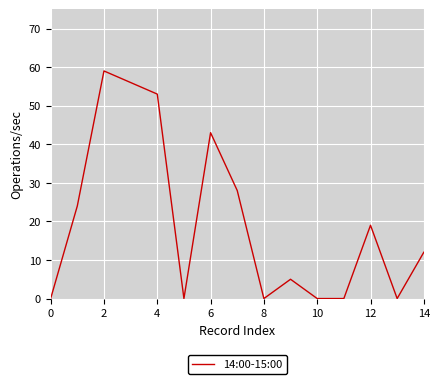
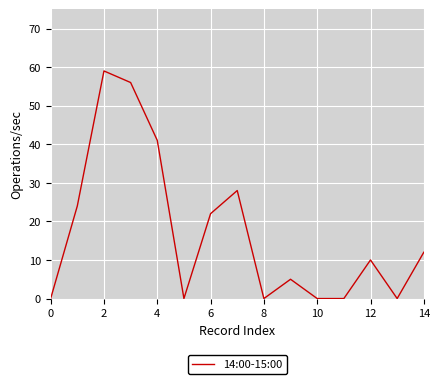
4: 53 -> 41
6: 43 -> 22
12: 19 -> 10
